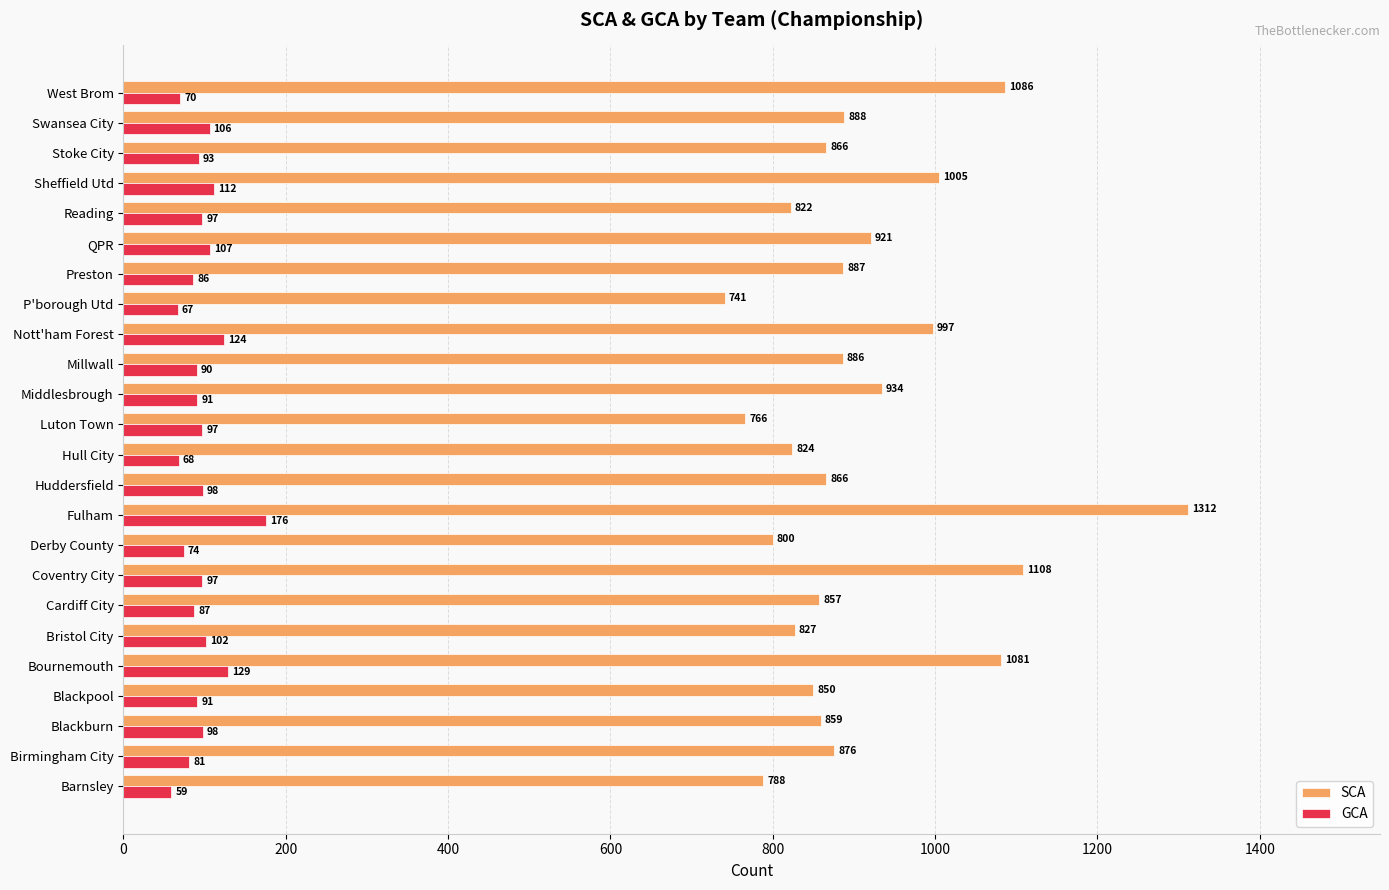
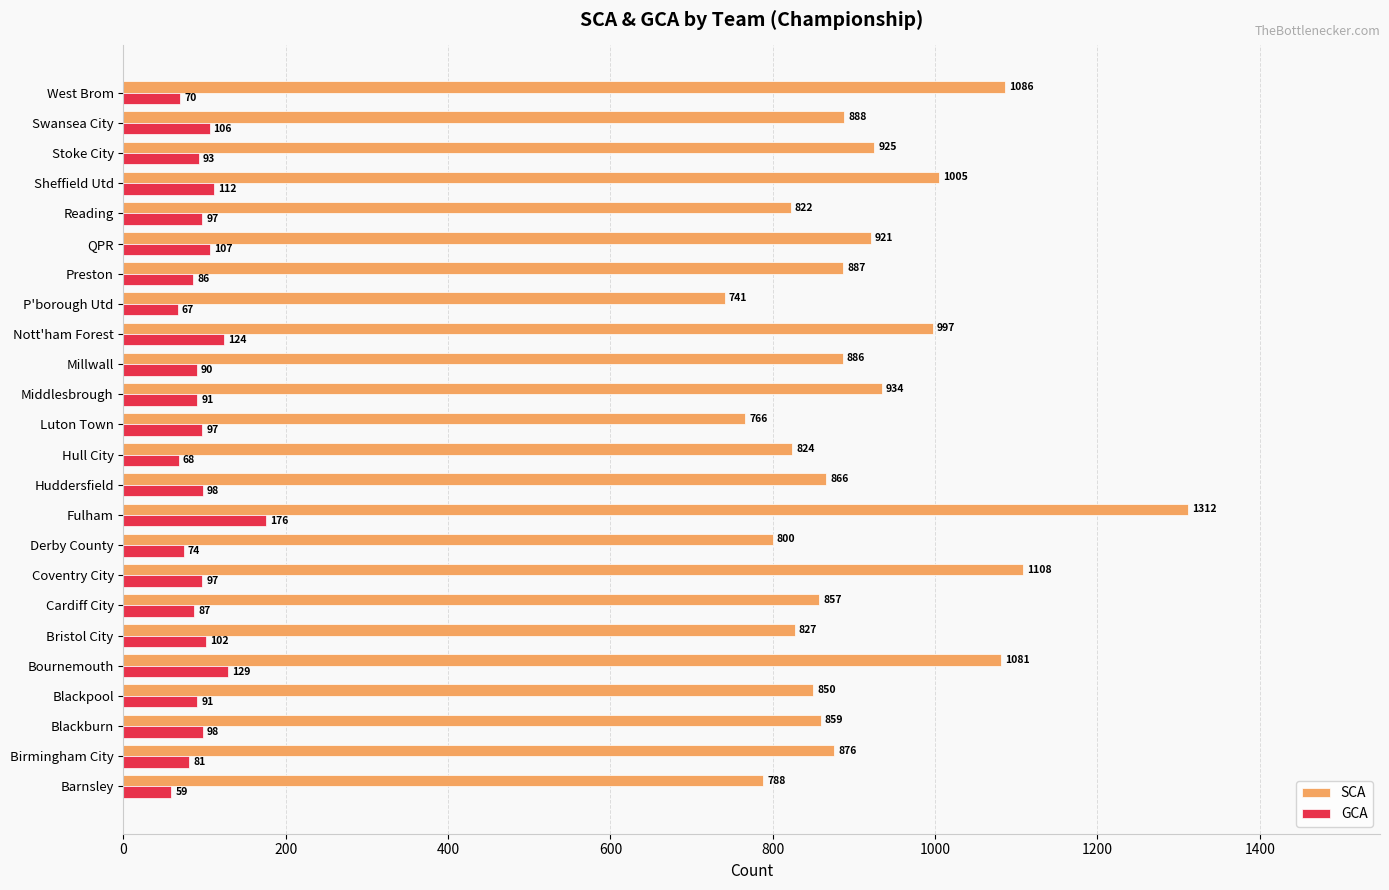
SCA, Stoke City: 866 -> 925
